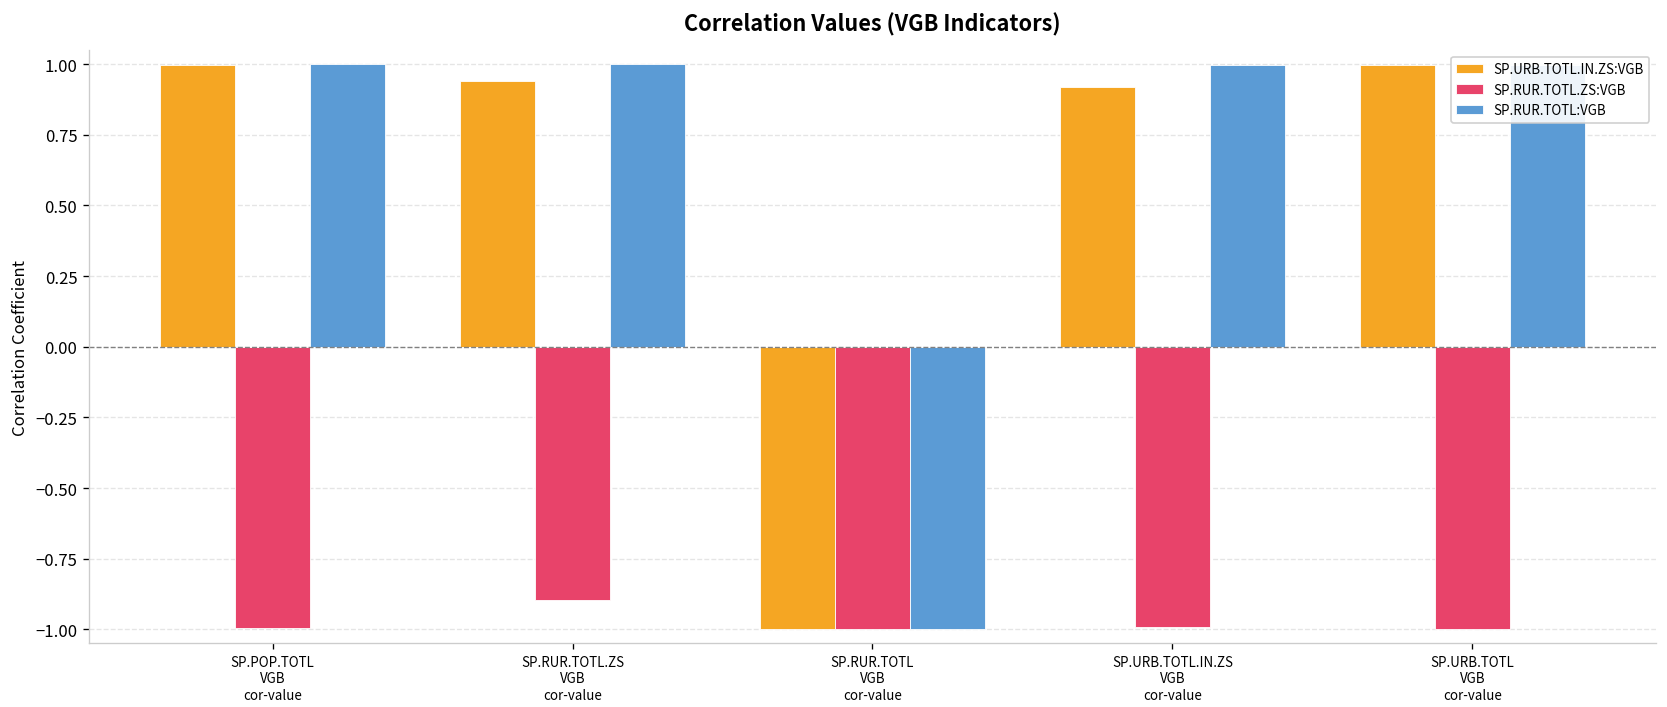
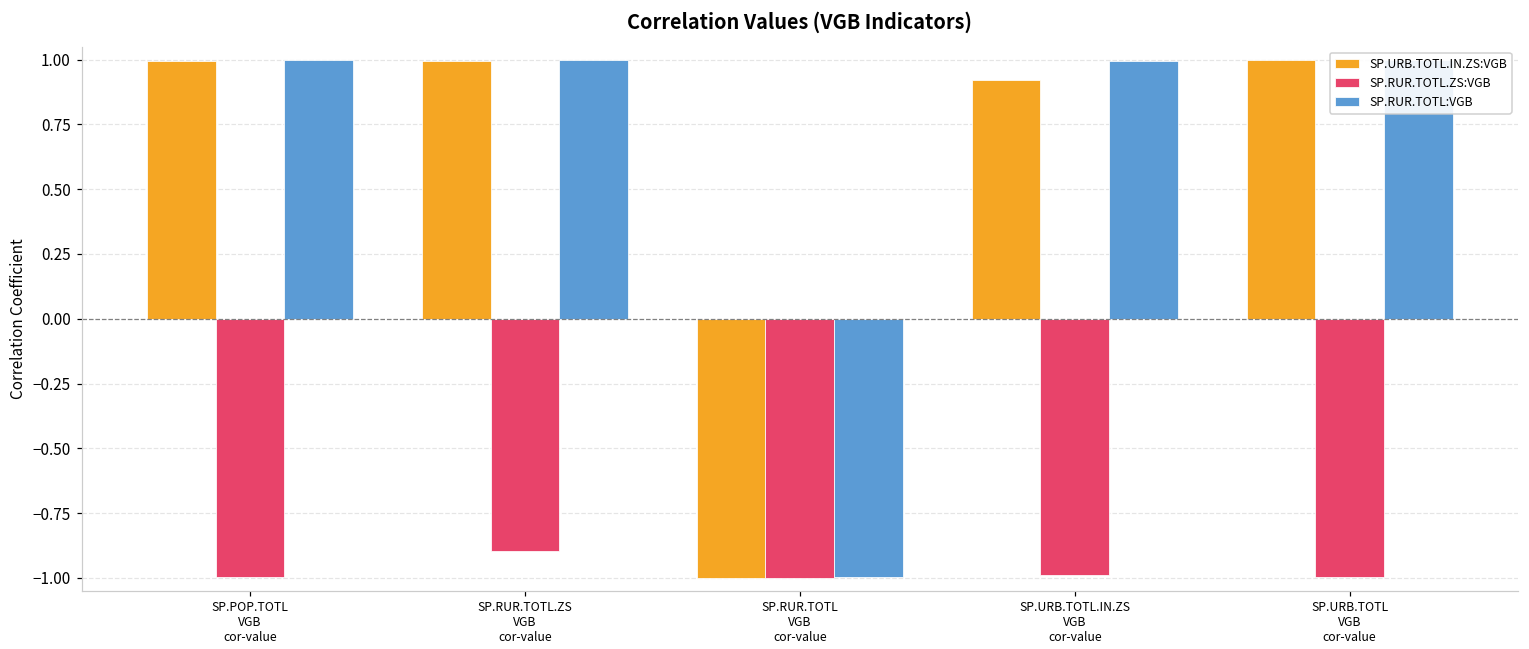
SP.URB.TOTL.IN.ZS:VGB, SP.RUR.TOTL.ZS VGB cor-value: 0.94 -> 1.00
